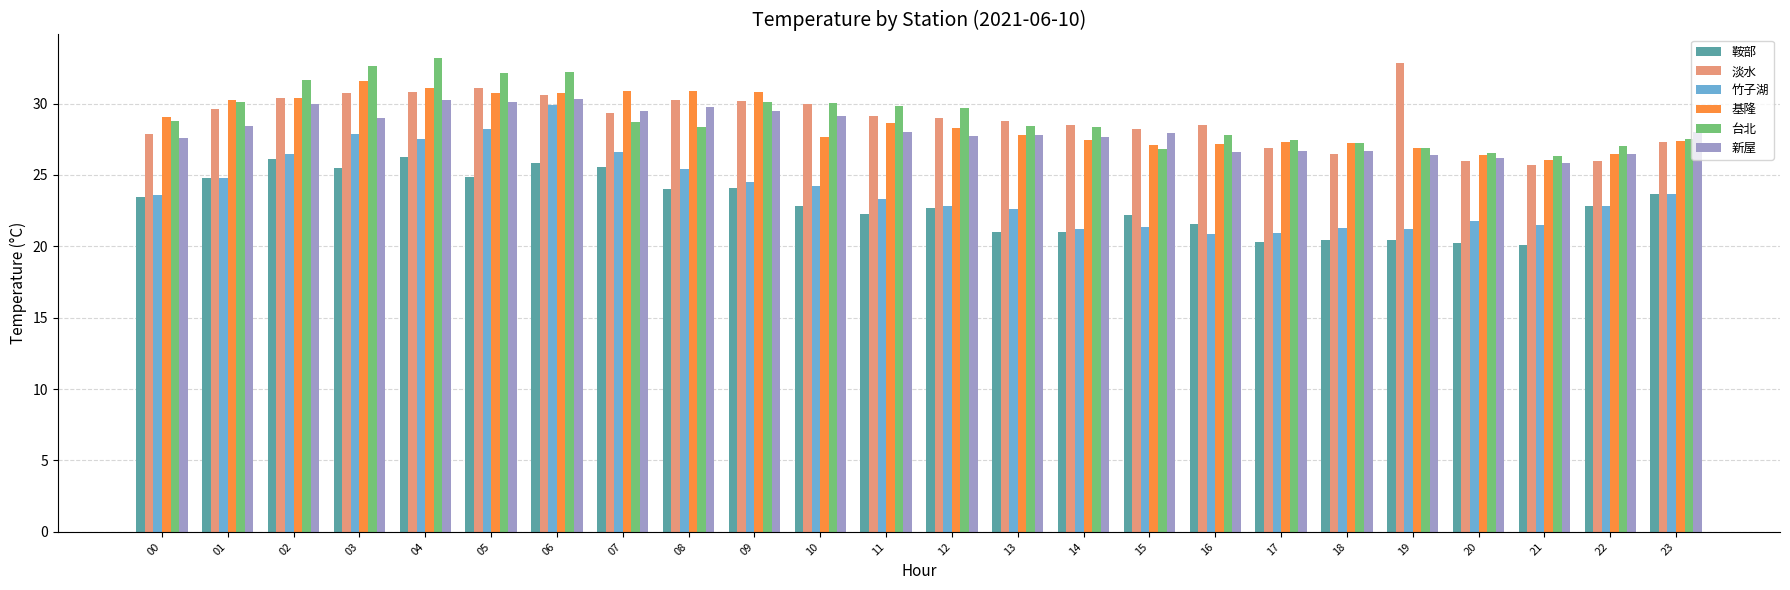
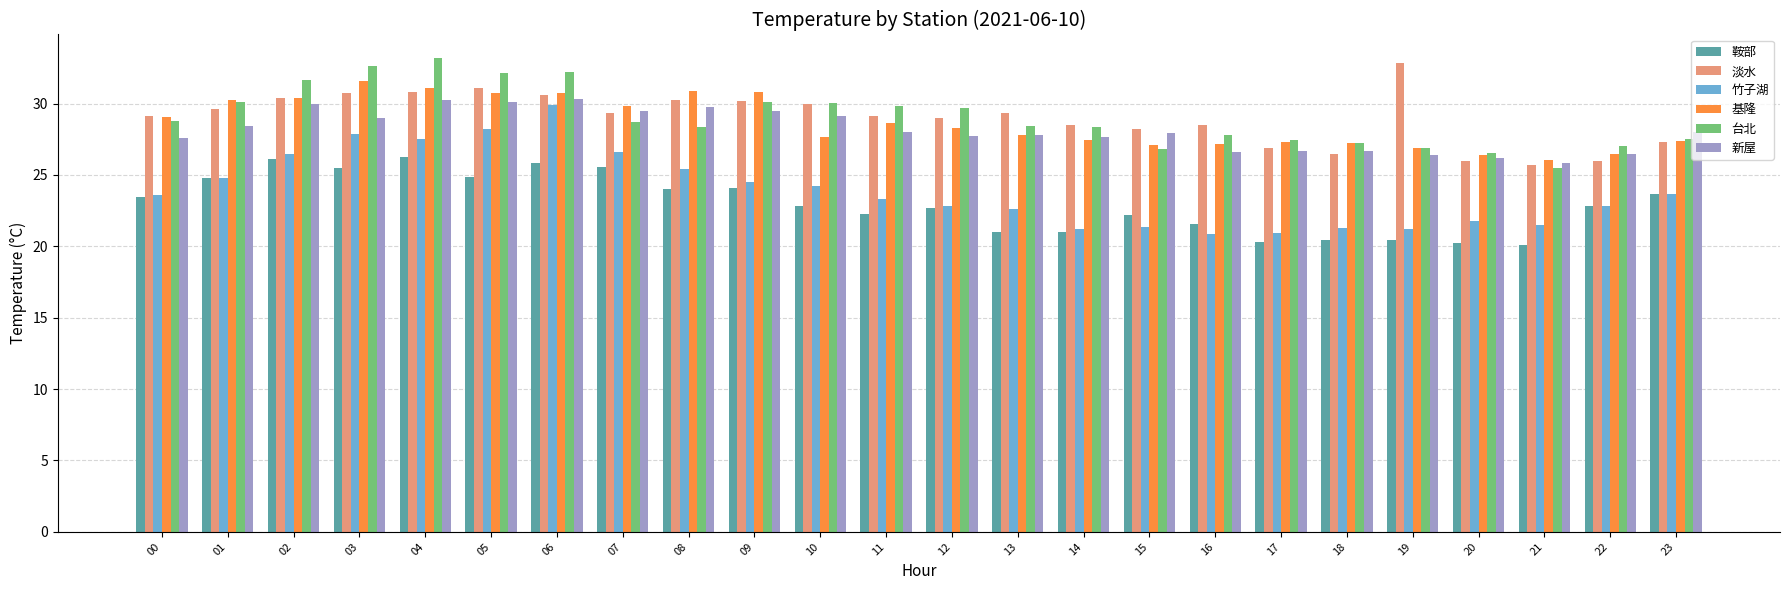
淡水, 00: 27.9 -> 29.1
基隆, 07: 30.9 -> 29.8
淡水, 13: 28.8 -> 29.3
台北, 21: 26.3 -> 25.5
